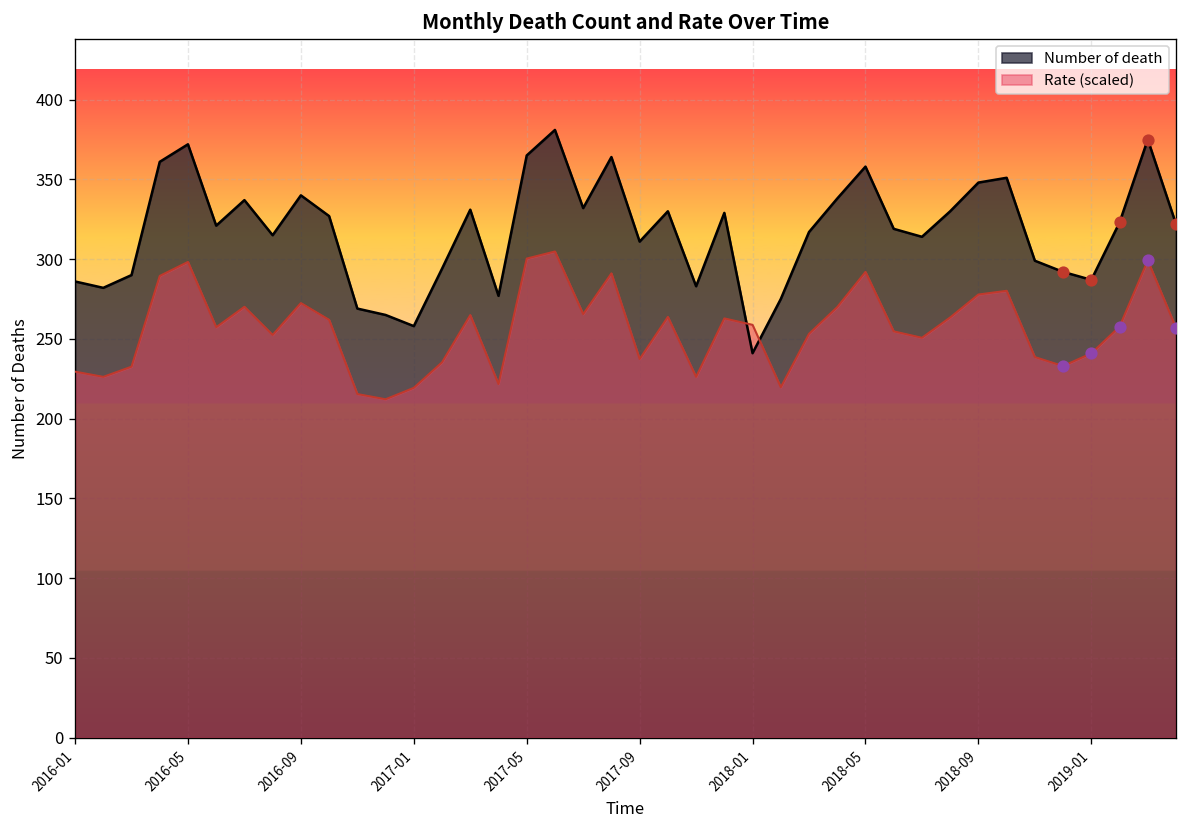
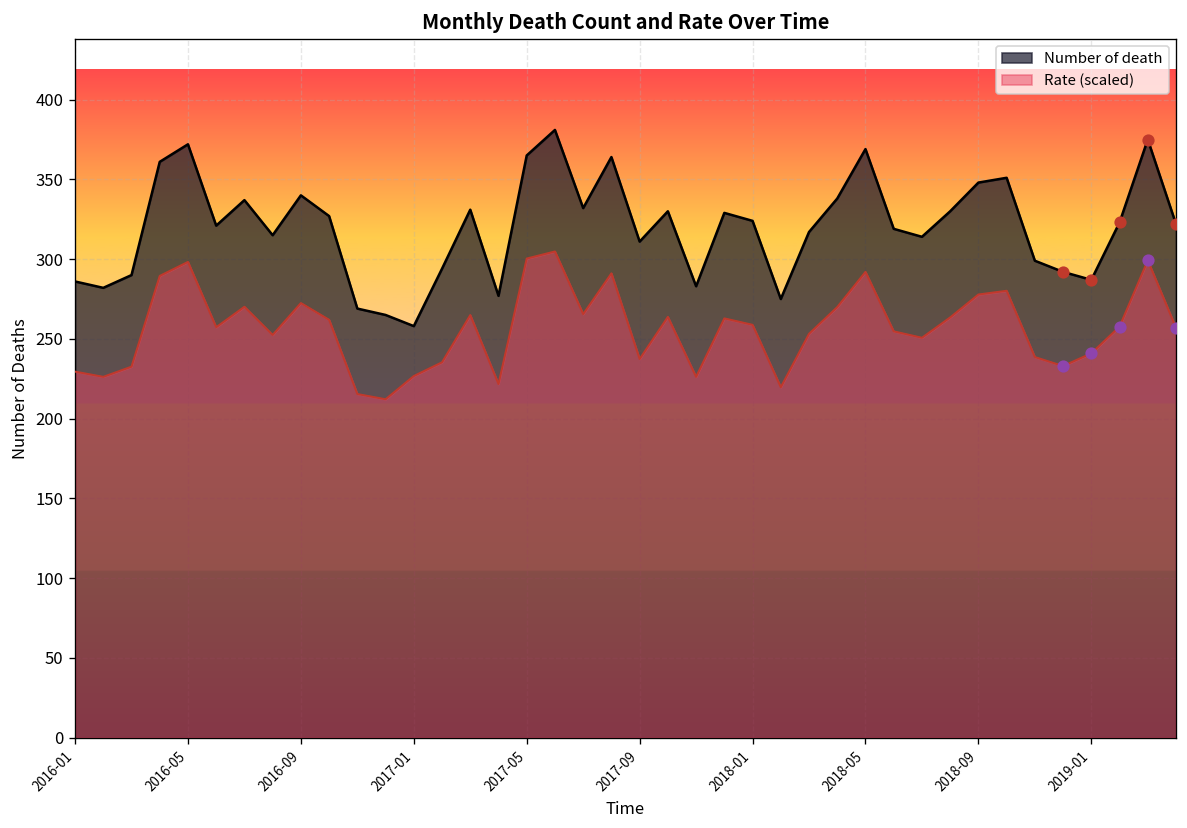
Rate (scaled), 2017-01: 219 -> 227
Number of death, 2018-01: 241 -> 324
Number of death, 2018-05: 358 -> 369
